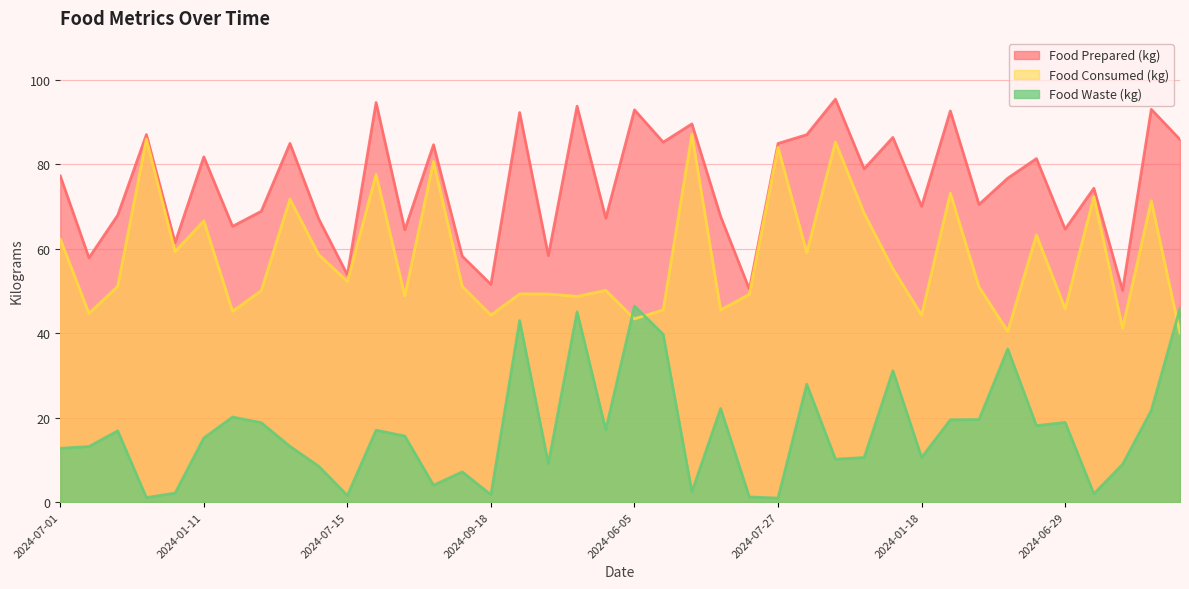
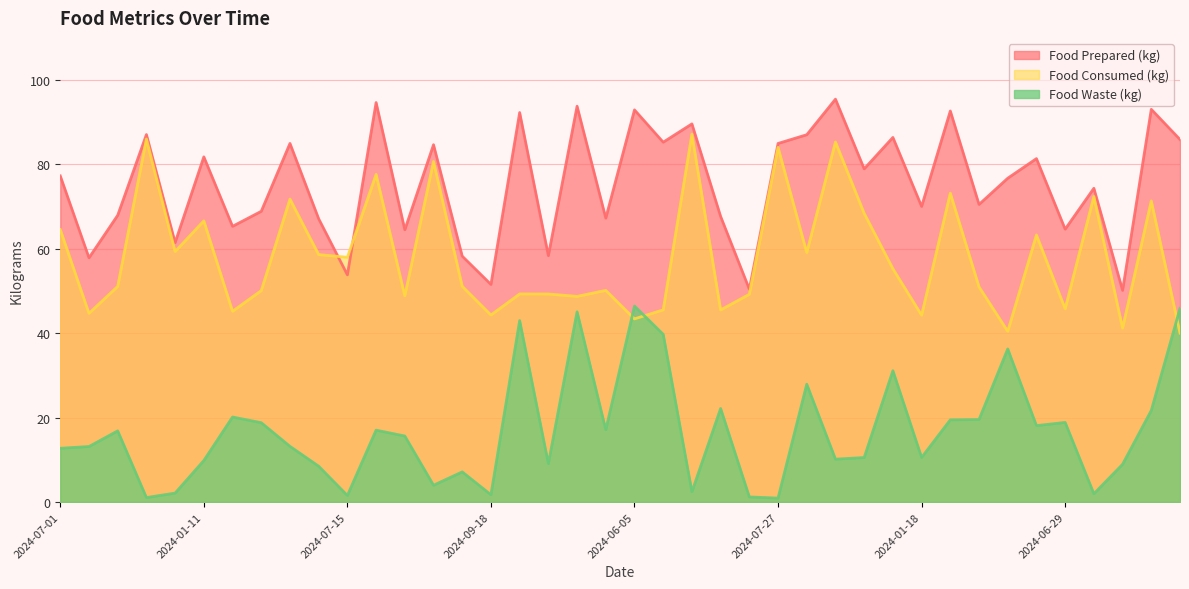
Food Consumed (kg), 2024-07-01: 62 -> 65
Food Waste (kg), 2024-01-11: 15 -> 10
Food Consumed (kg), 2024-07-15: 52 -> 58
